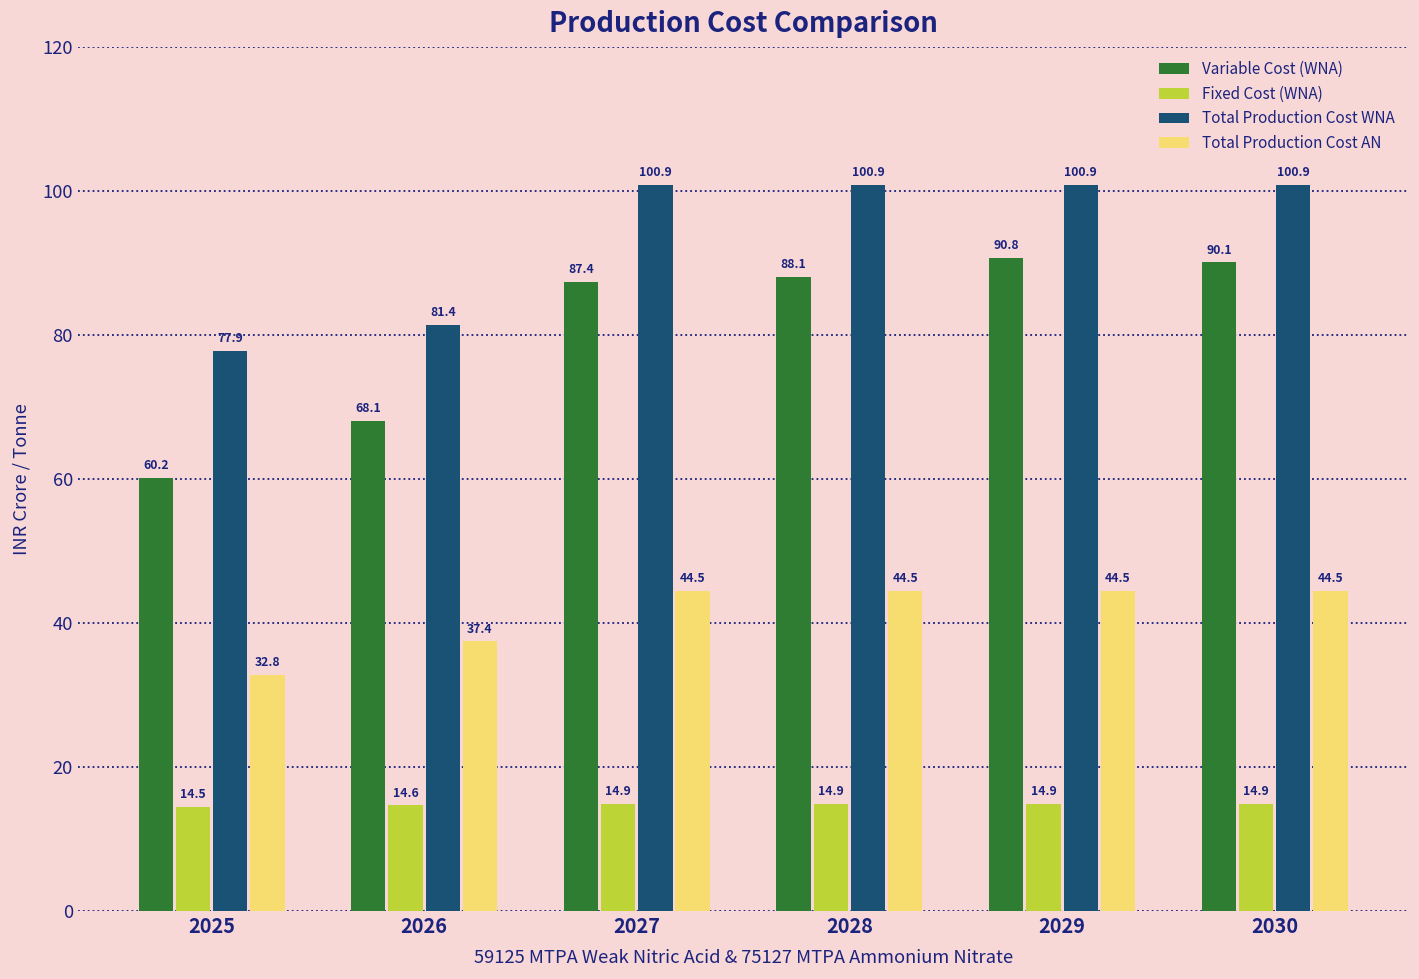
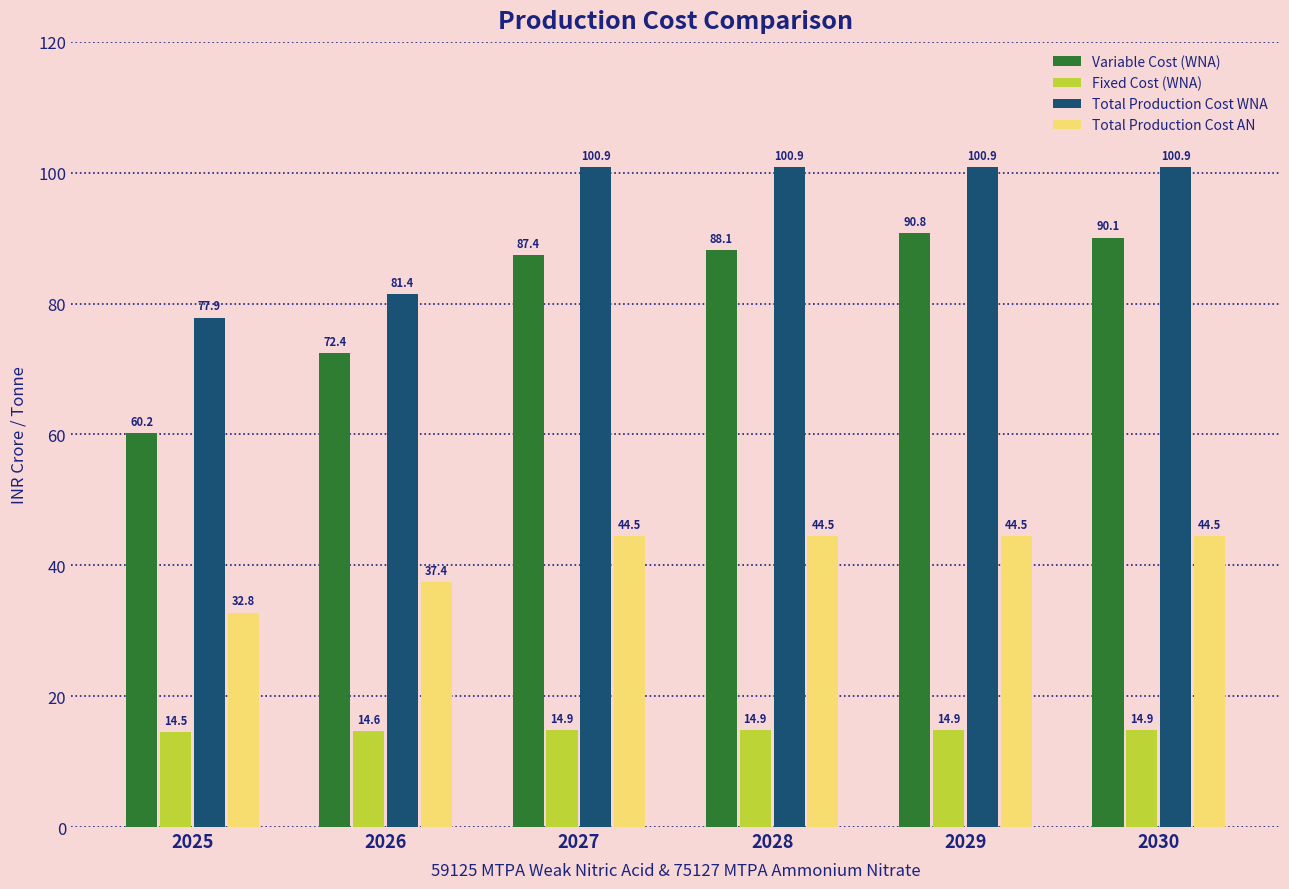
Variable Cost (WNA), 2026: 68.1 -> 72.4
